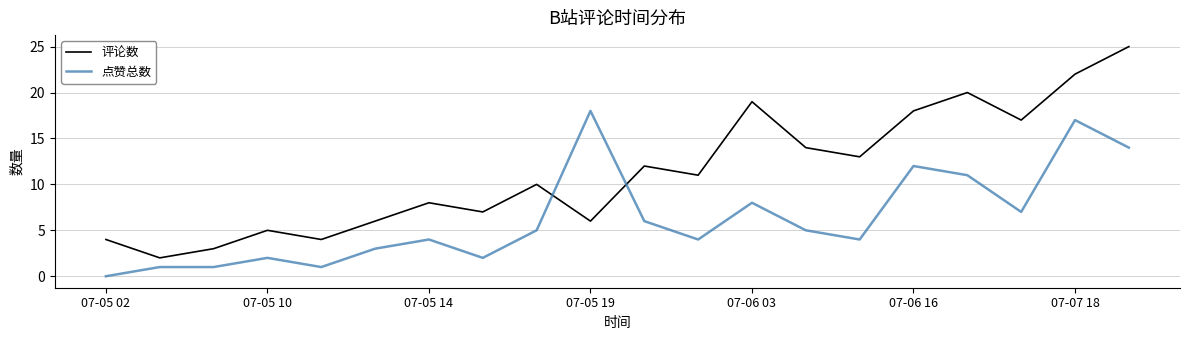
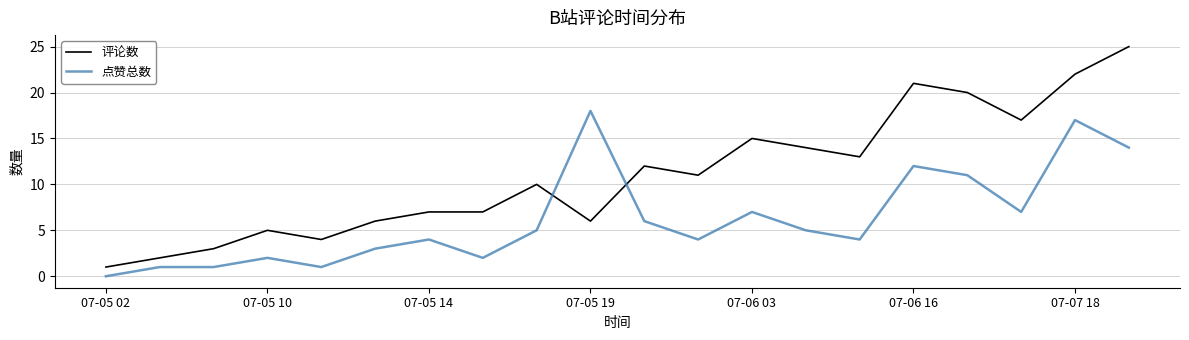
评论数, 07-05 02: 4 -> 1
评论数, 07-05 14: 8 -> 7
评论数, 07-06 03: 19 -> 15
点赞总数, 07-06 03: 8 -> 7
评论数, 07-06 16: 18 -> 21
